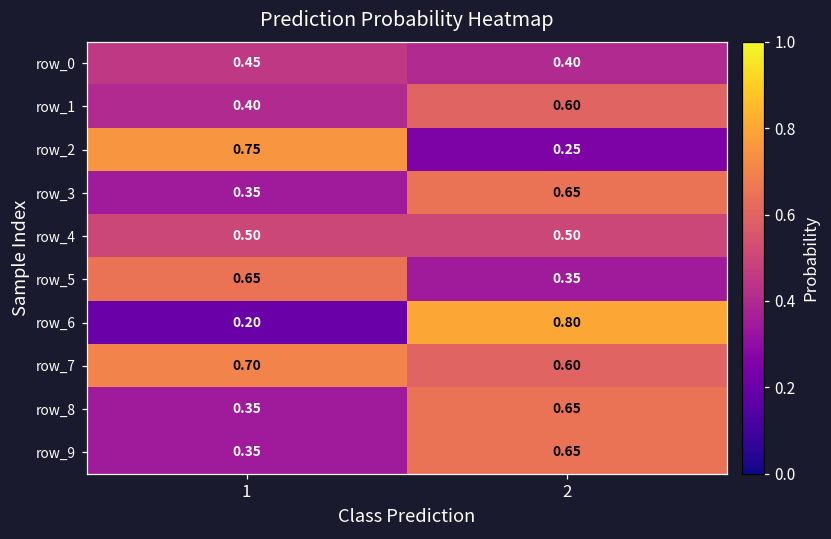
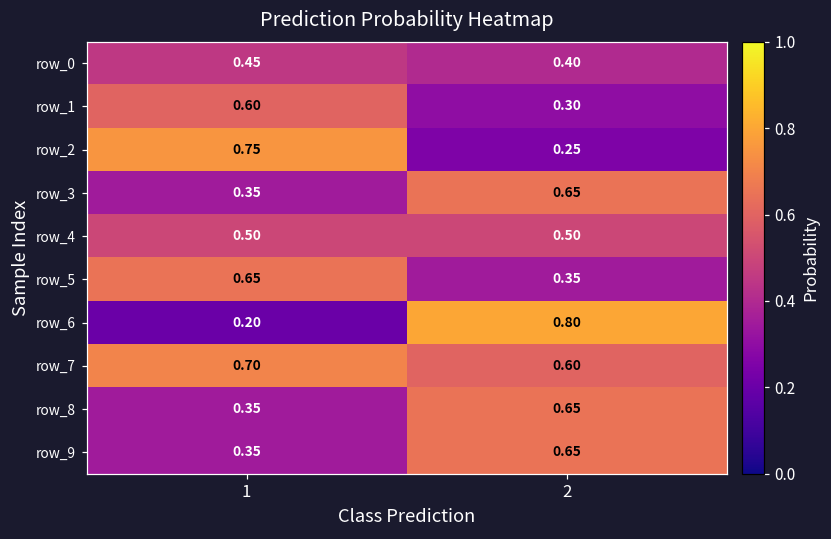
row_1, 1: 0.40 -> 0.60
row_1, 2: 0.60 -> 0.30
